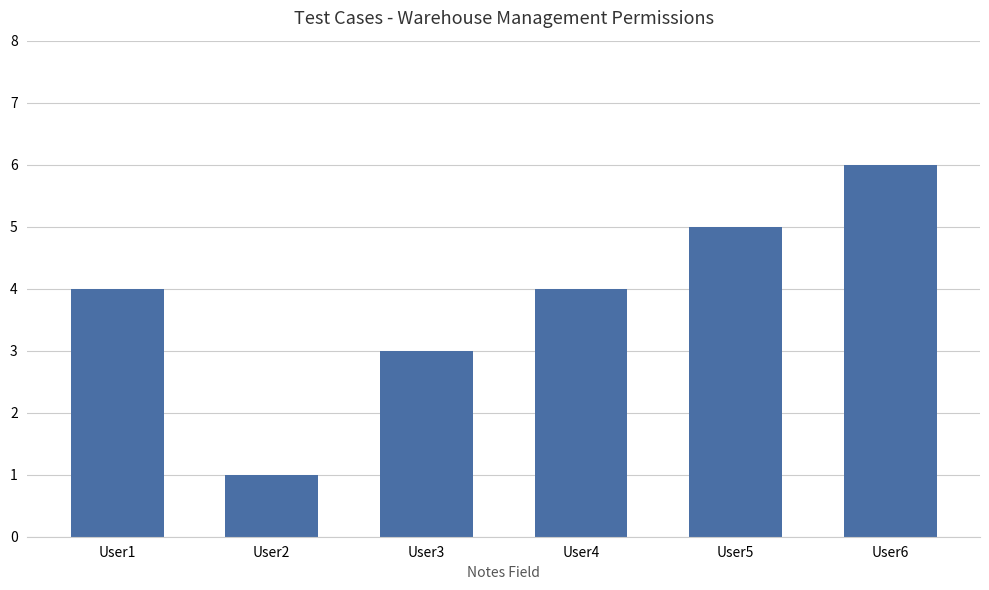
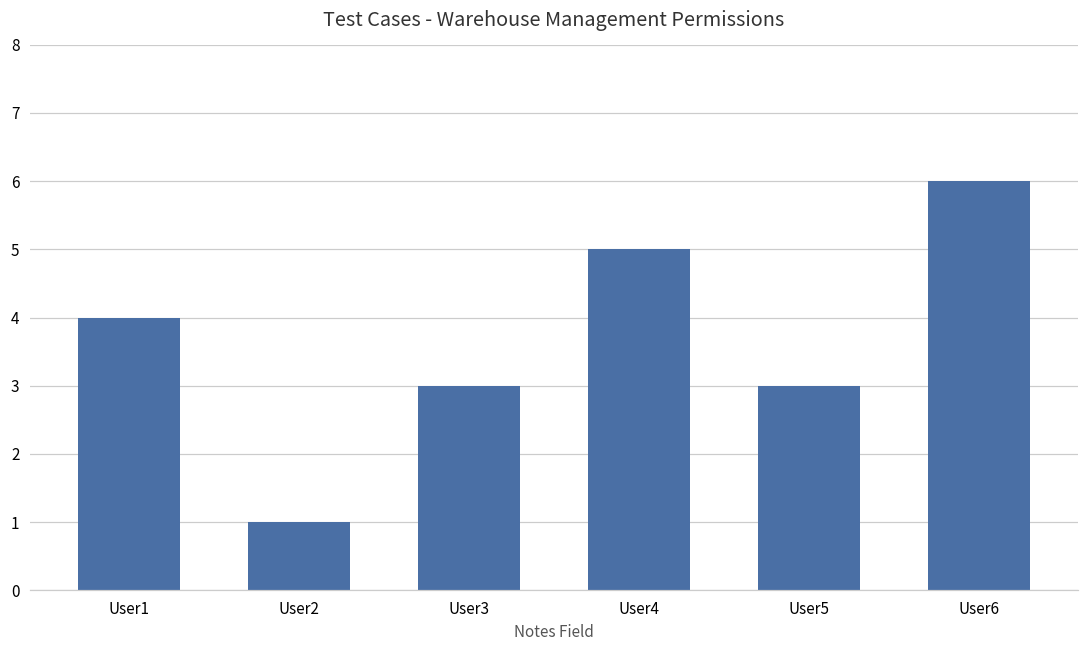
User4: 4 -> 5
User5: 5 -> 3
